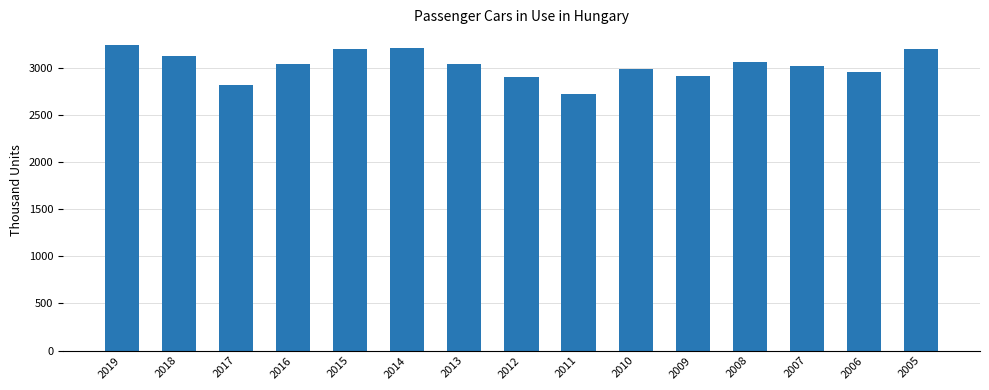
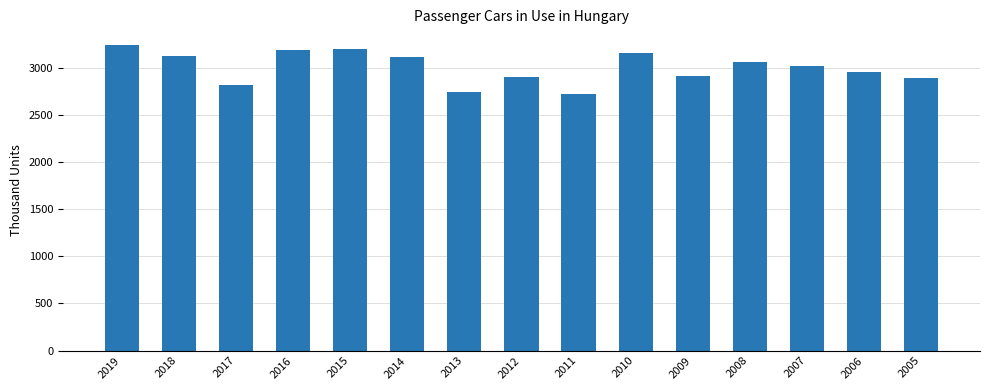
2016: 3000 -> 3200
2014: 3200 -> 3100
2013: 3000 -> 2700
2010: 3000 -> 3200
2005: 3200 -> 2900
